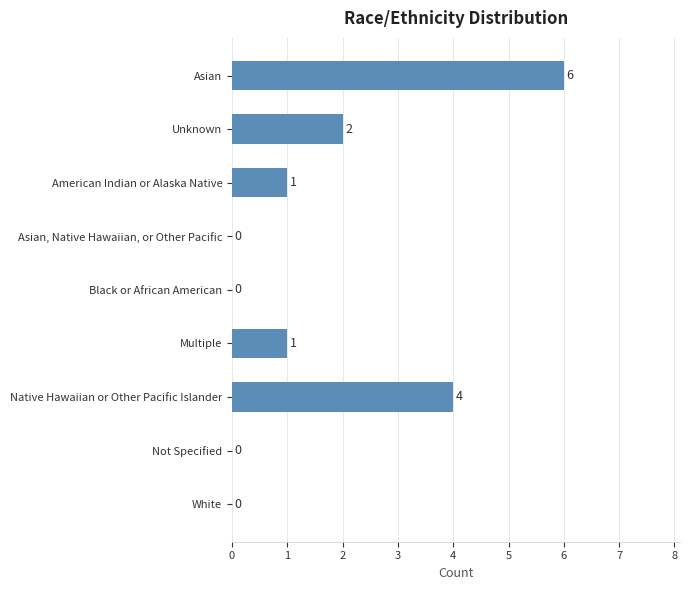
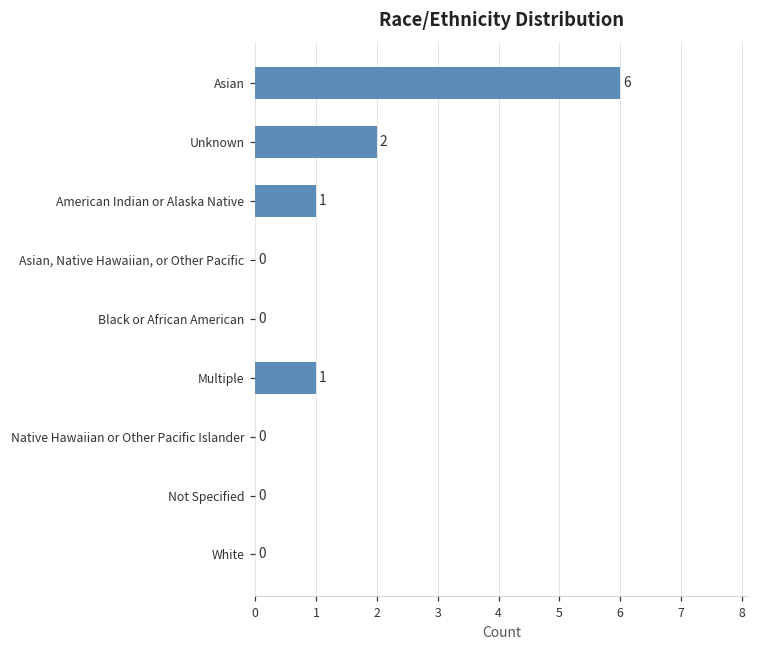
Native Hawaiian or Other Pacific Islander: 4 -> 0
